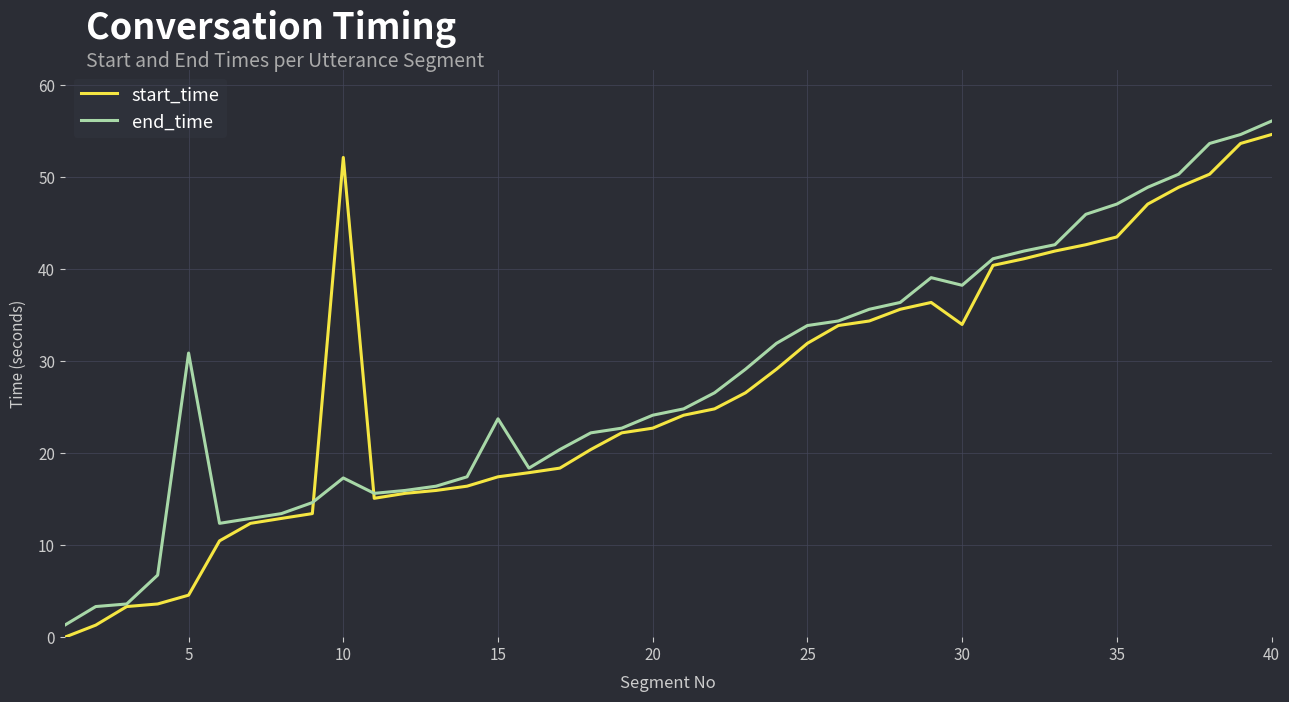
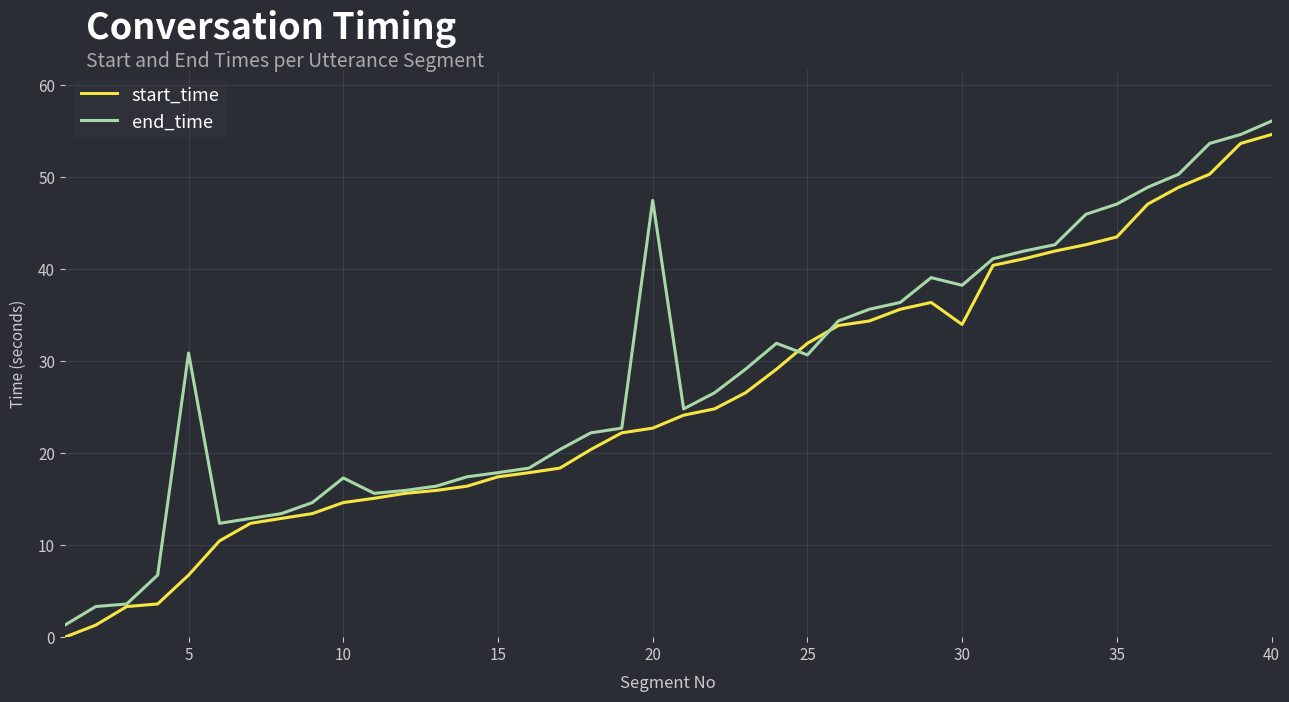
start_time, 5: 5 -> 7
start_time, 10: 52 -> 15
end_time, 15: 24 -> 18
end_time, 20: 24 -> 48
end_time, 25: 34 -> 31
